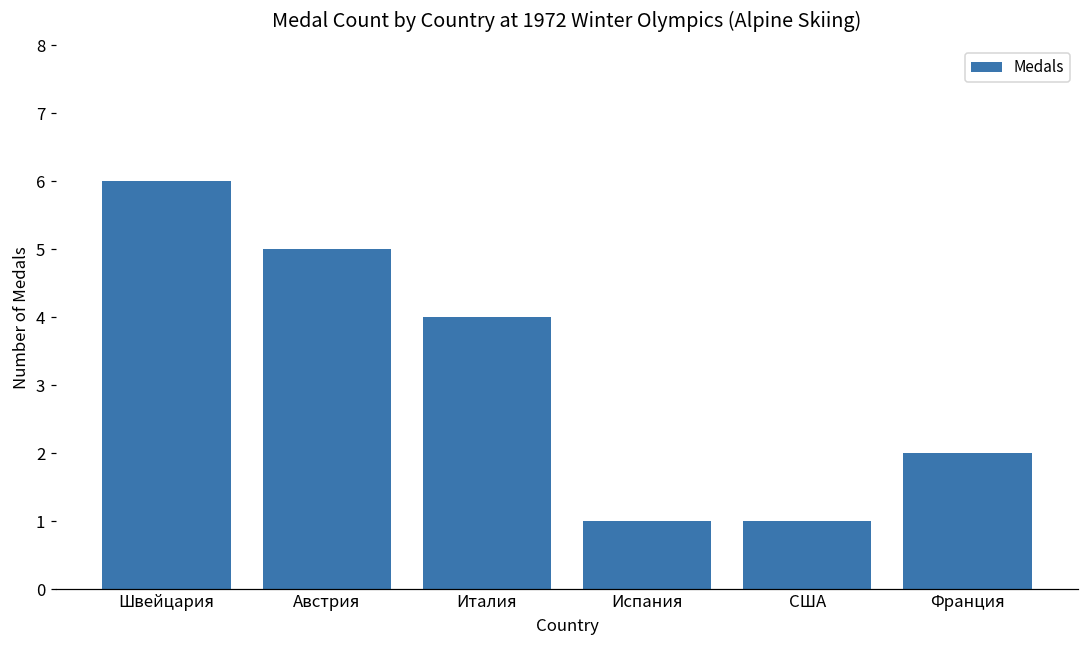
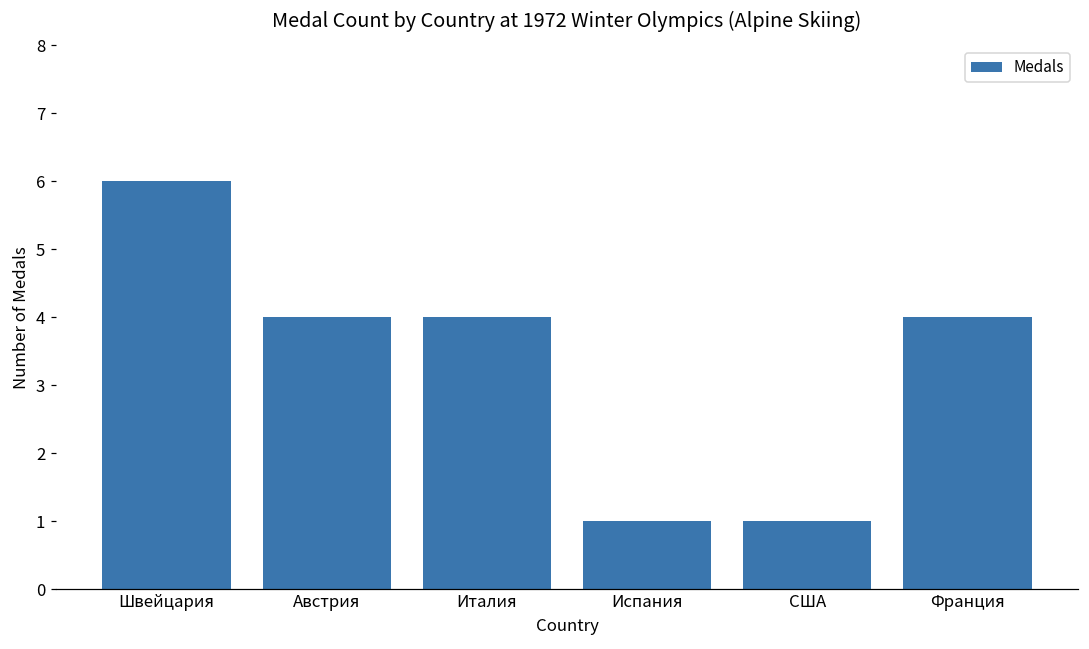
Австрия: 5 -> 4
Франция: 2 -> 4
